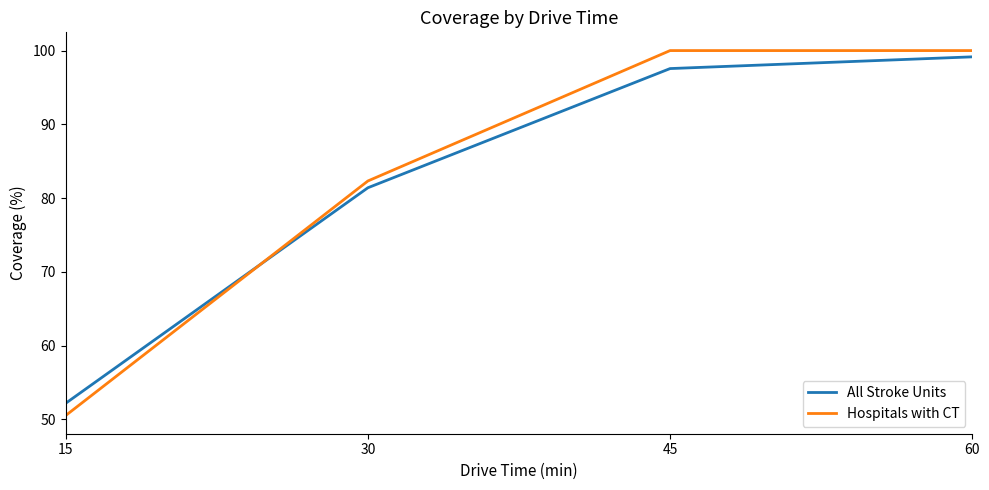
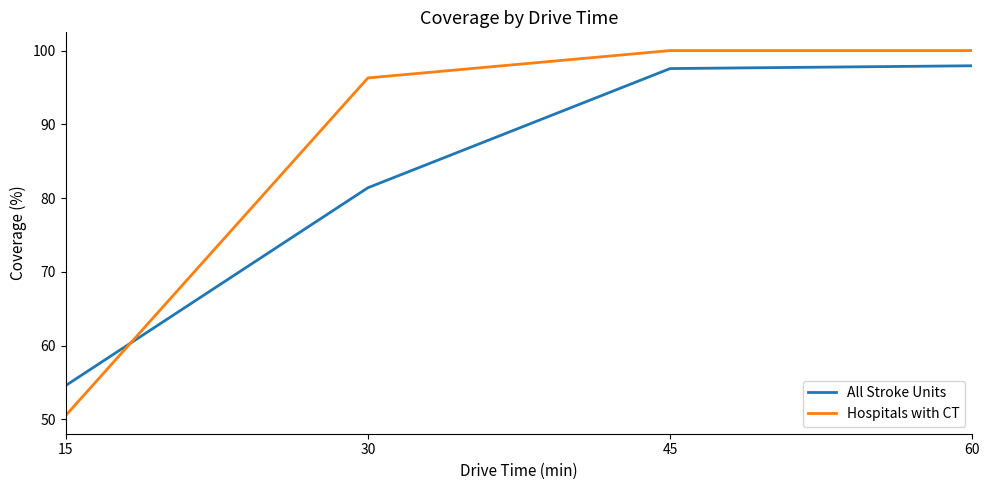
All Stroke Units, 15: 52 -> 55
Hospitals with CT, 30: 82 -> 96
All Stroke Units, 60: 99 -> 98
